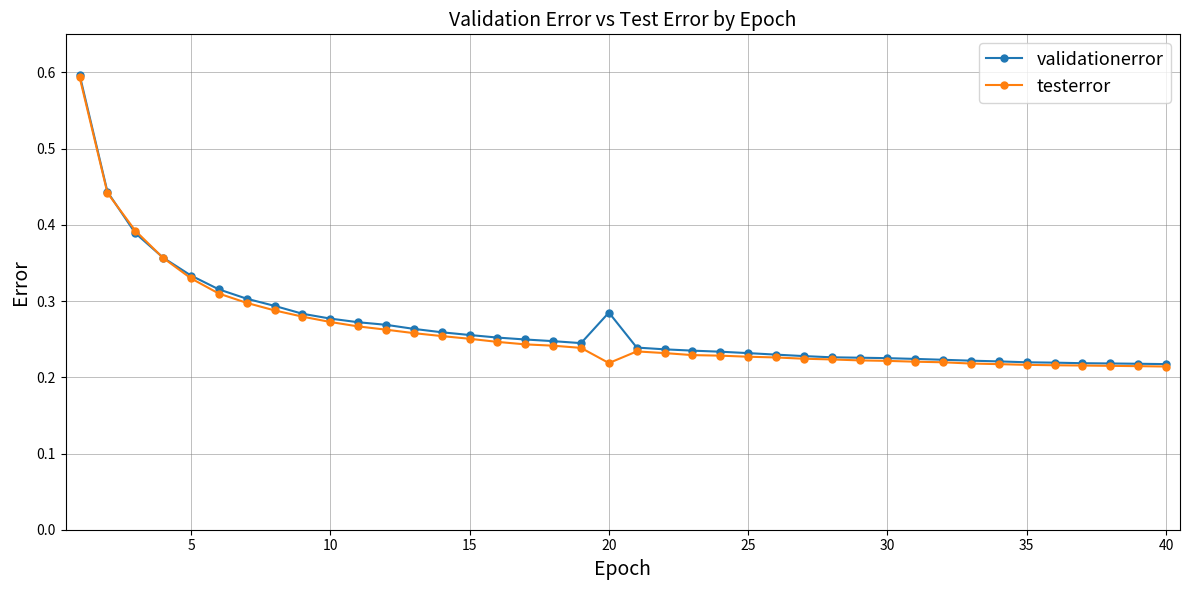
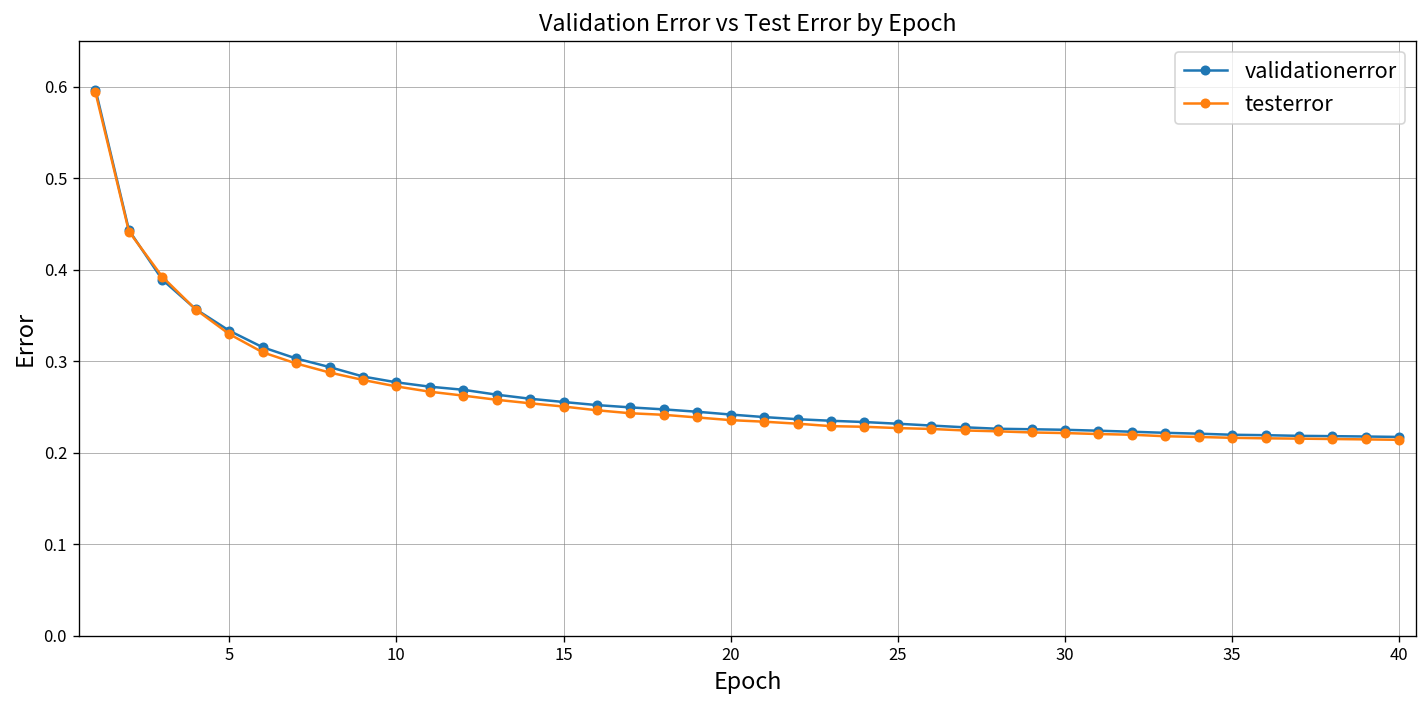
validationerror, 20: 0.28 -> 0.24
testerror, 20: 0.22 -> 0.24
